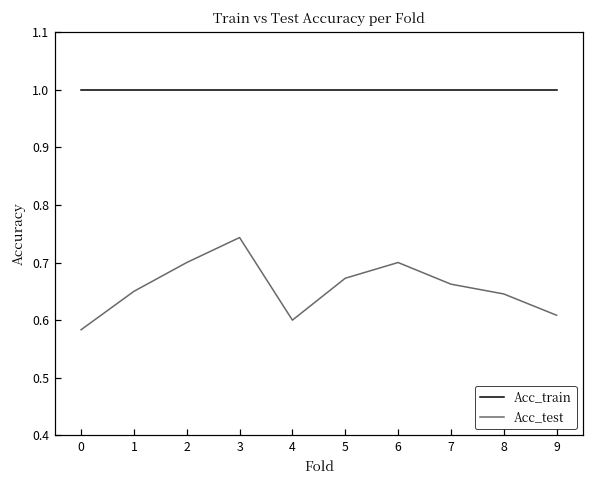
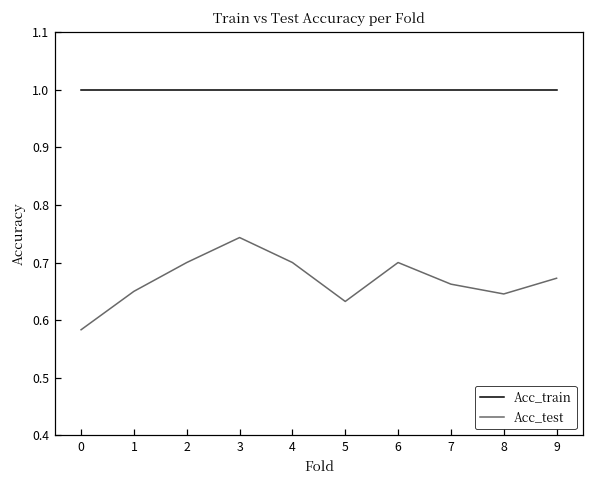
Acc_test, 4: 0.6 -> 0.7
Acc_test, 5: 0.67 -> 0.63
Acc_test, 9: 0.61 -> 0.67
